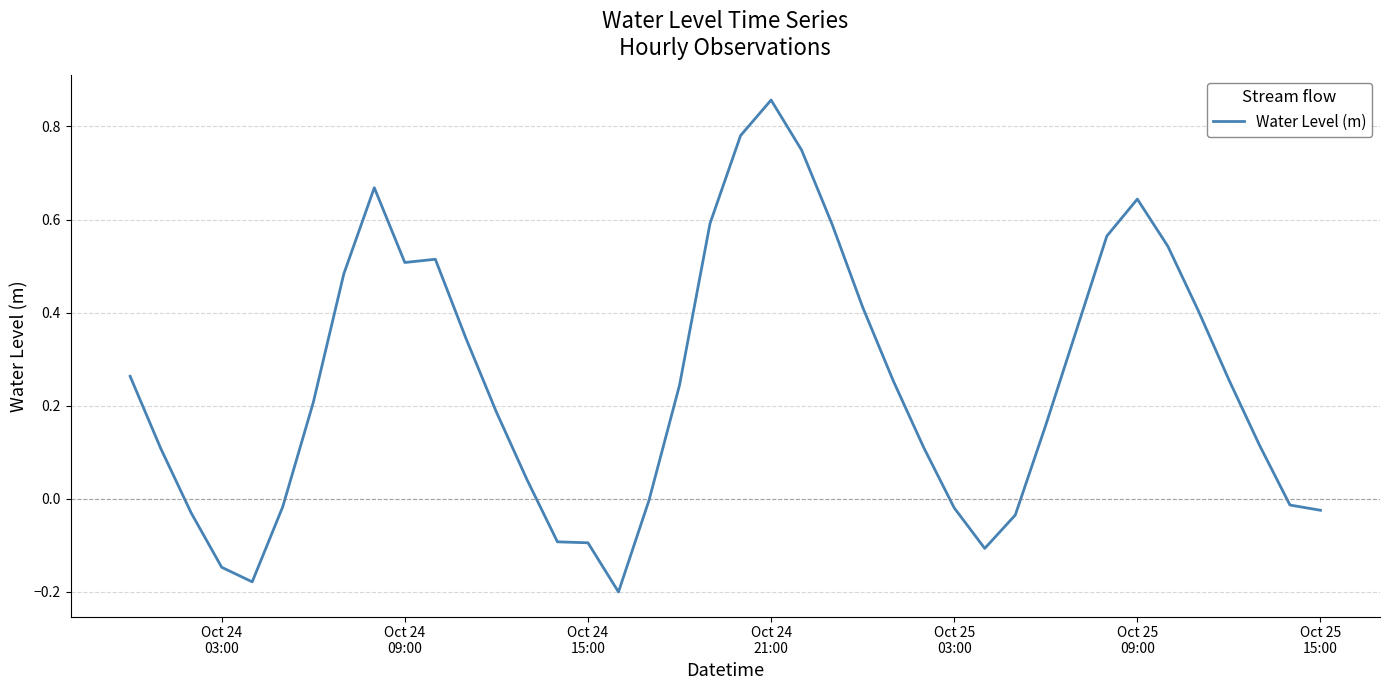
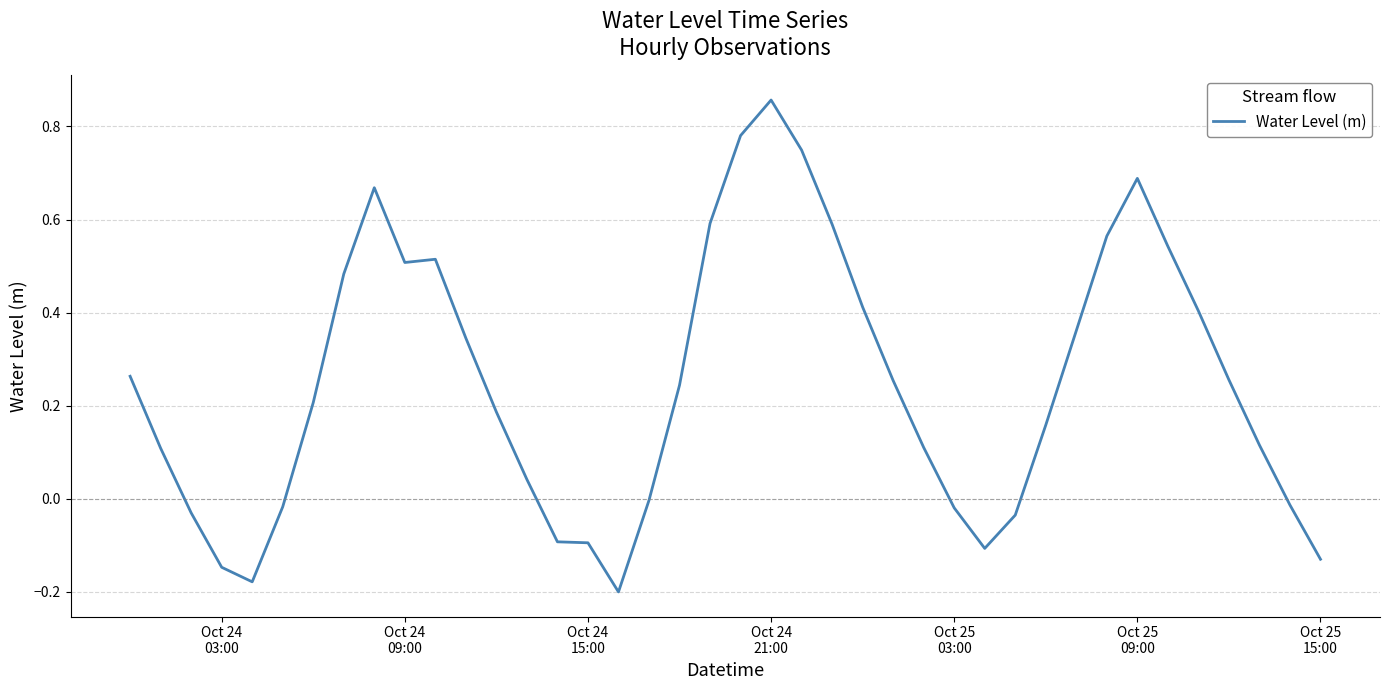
Oct 25 09:00: 0.64 -> 0.69
Oct 25 15:00: -0.02 -> -0.13
